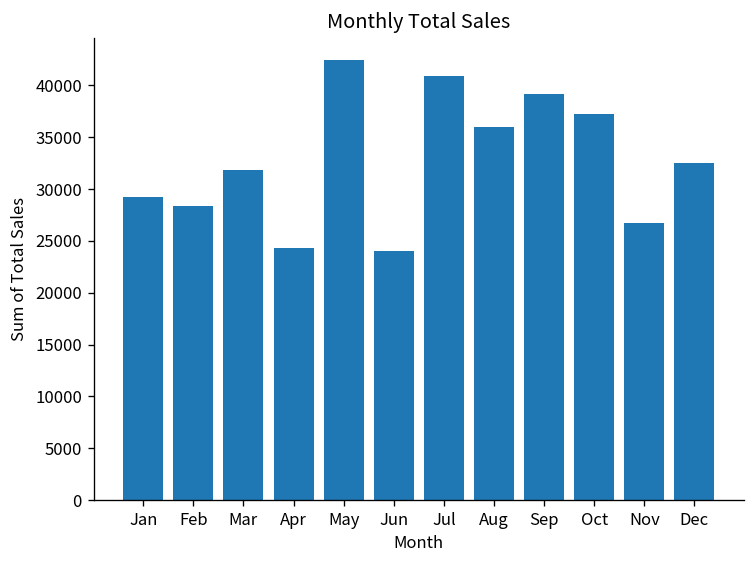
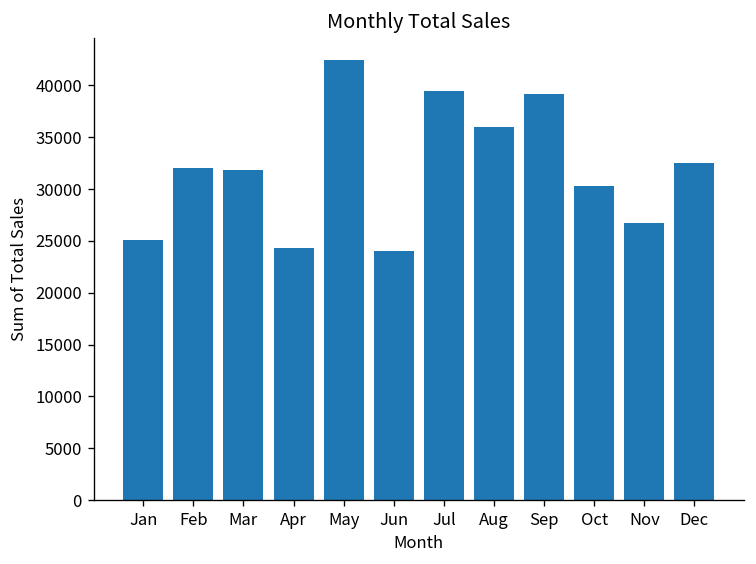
Jan: 29000 -> 25000
Feb: 28000 -> 32000
Jul: 41000 -> 39000
Oct: 37000 -> 30000
